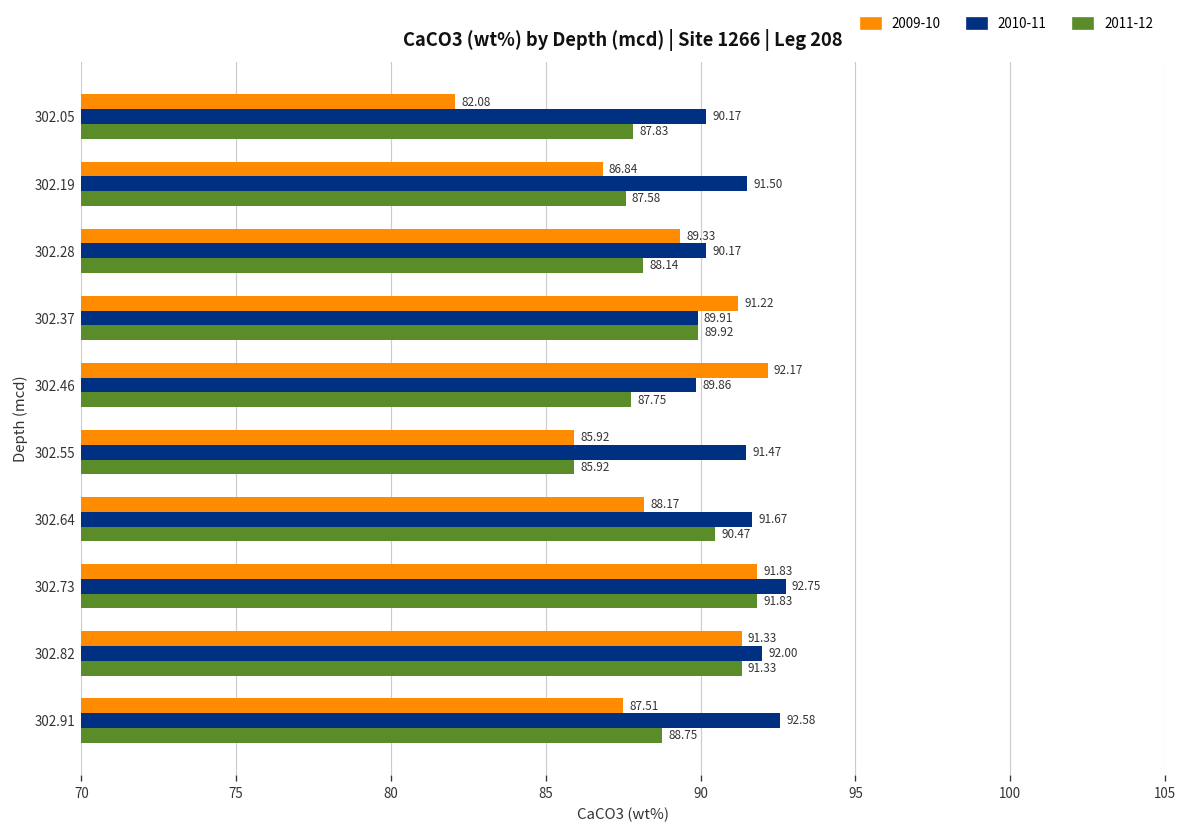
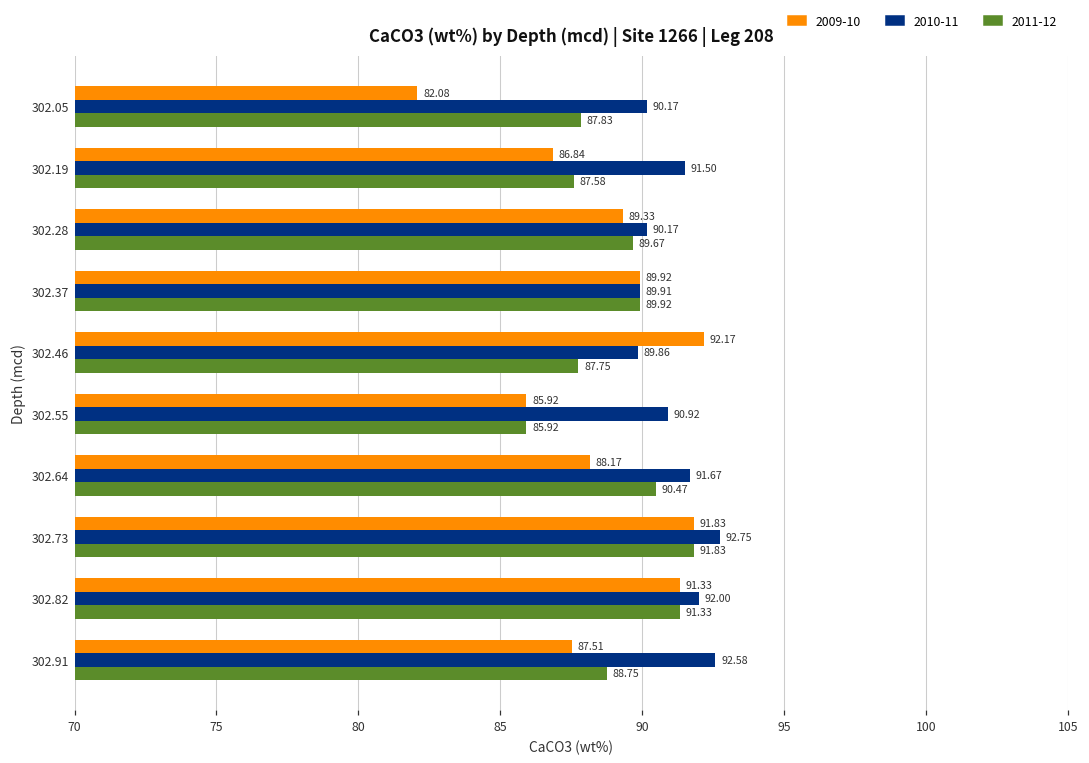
2011-12, 302.28: 88.14 -> 89.67
2009-10, 302.37: 91.22 -> 89.92
2010-11, 302.55: 91.47 -> 90.92
